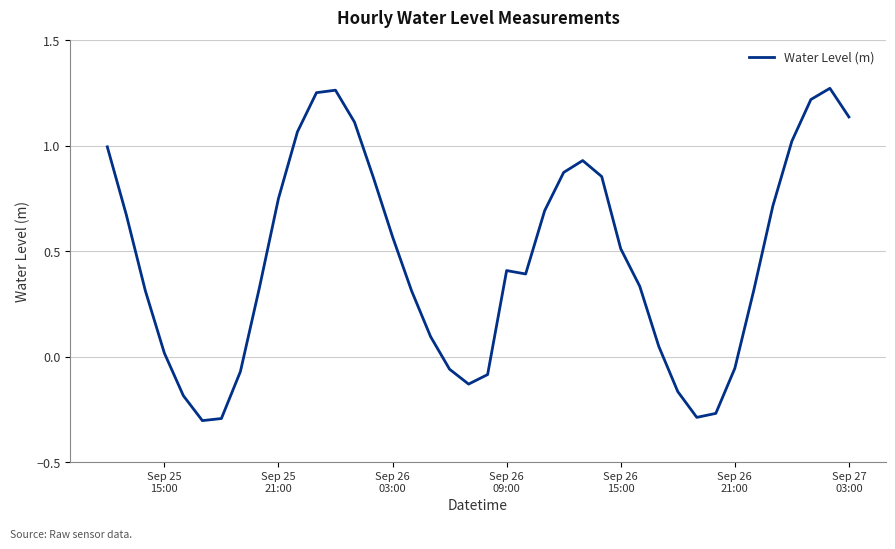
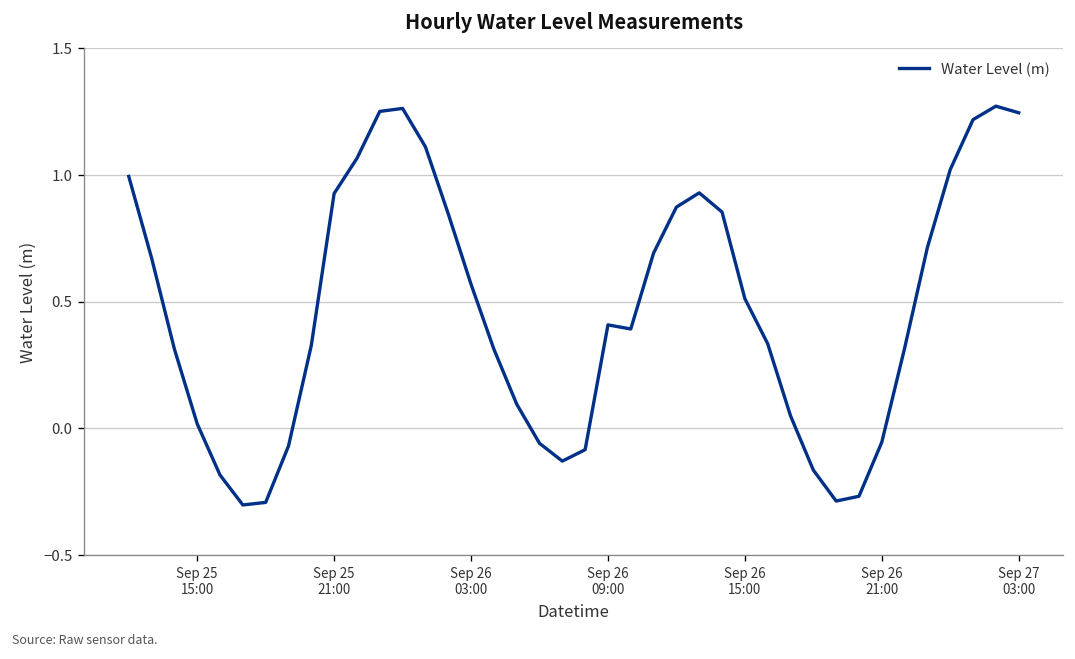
Sep 25 21:00: 0.75 -> 0.93
Sep 27 03:00: 1.14 -> 1.25
